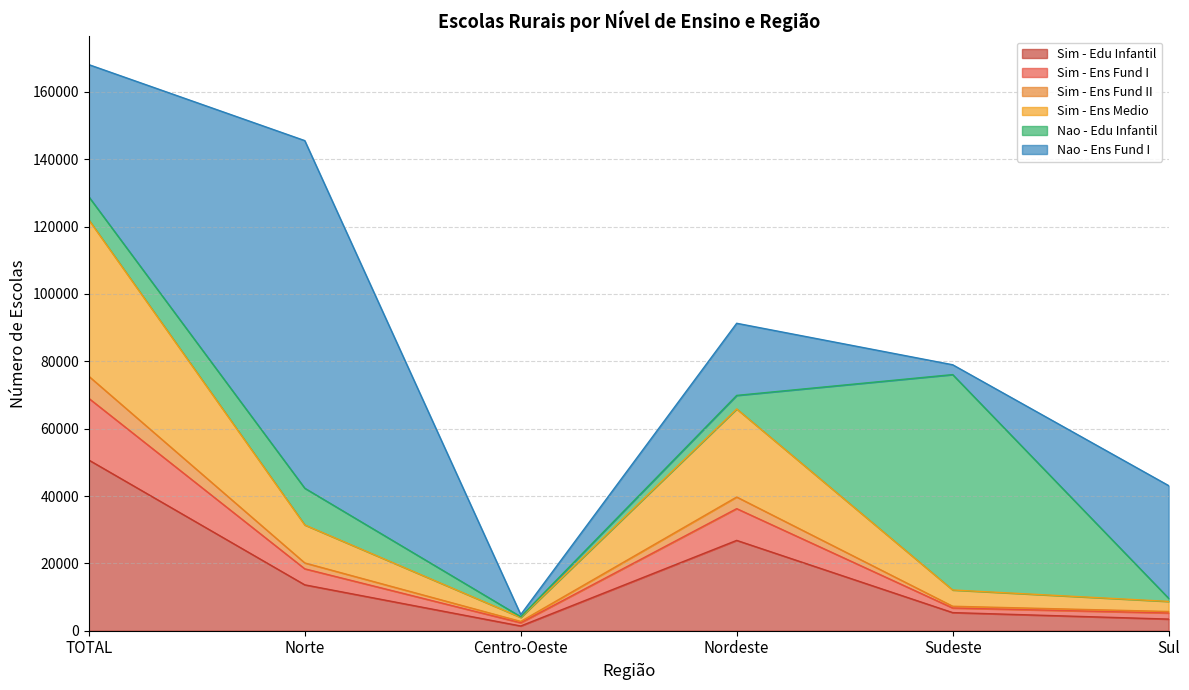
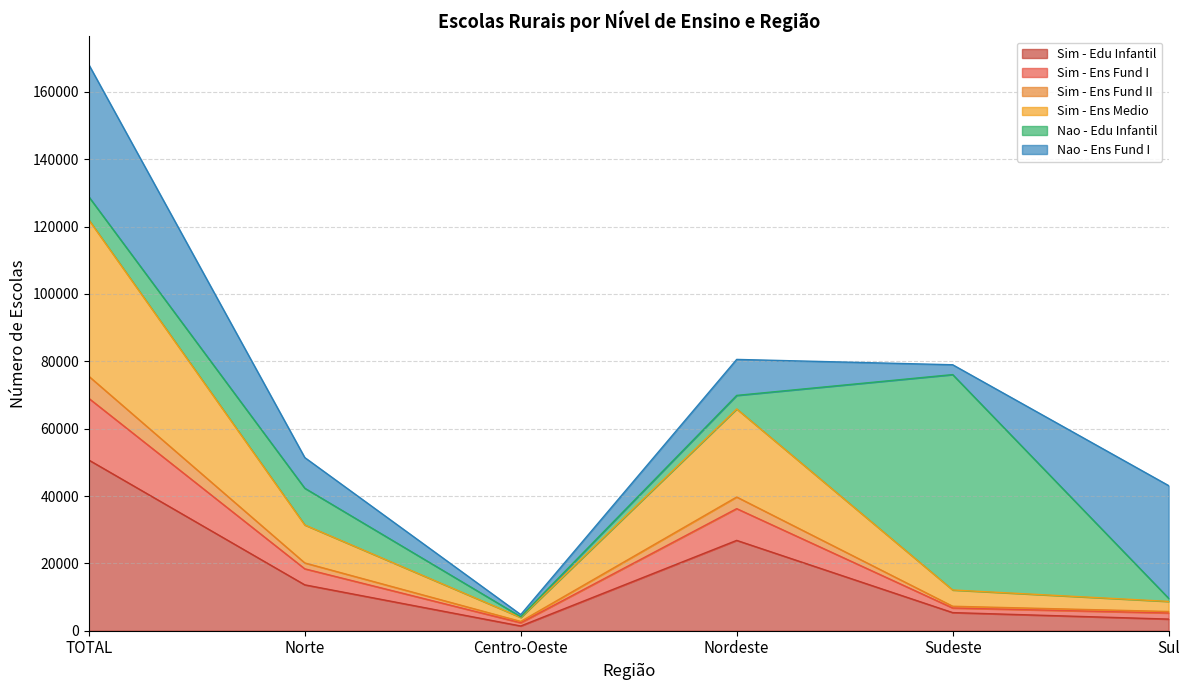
Nao - Ens Fund I, Norte: 103000 -> 9000
Nao - Ens Fund I, Nordeste: 21000 -> 11000
